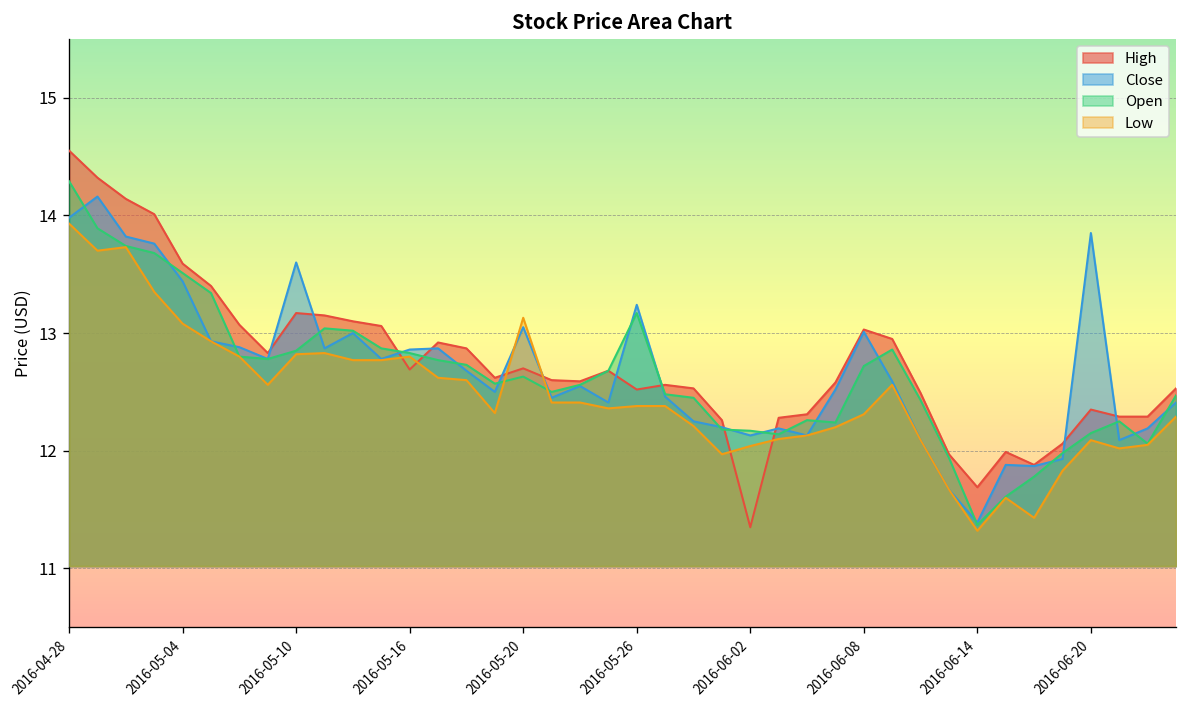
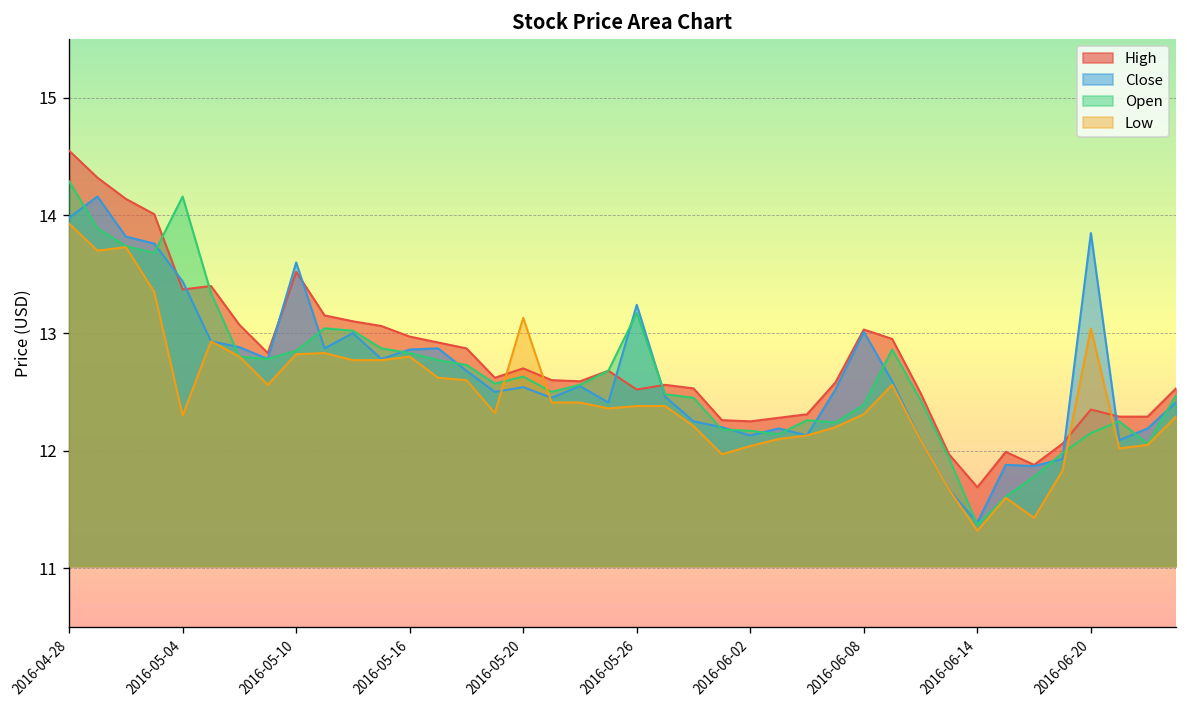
High, 2016-05-04: 13.6 -> 13.4
Open, 2016-05-04: 13.5 -> 14.2
Low, 2016-05-04: 13.1 -> 12.3
High, 2016-05-10: 13.2 -> 13.5
High, 2016-05-16: 12.7 -> 13.0
Close, 2016-05-20: 13.1 -> 12.5
High, 2016-06-02: 11.4 -> 12.3
Open, 2016-06-08: 12.7 -> 12.4
Low, 2016-06-20: 12.1 -> 13.0
